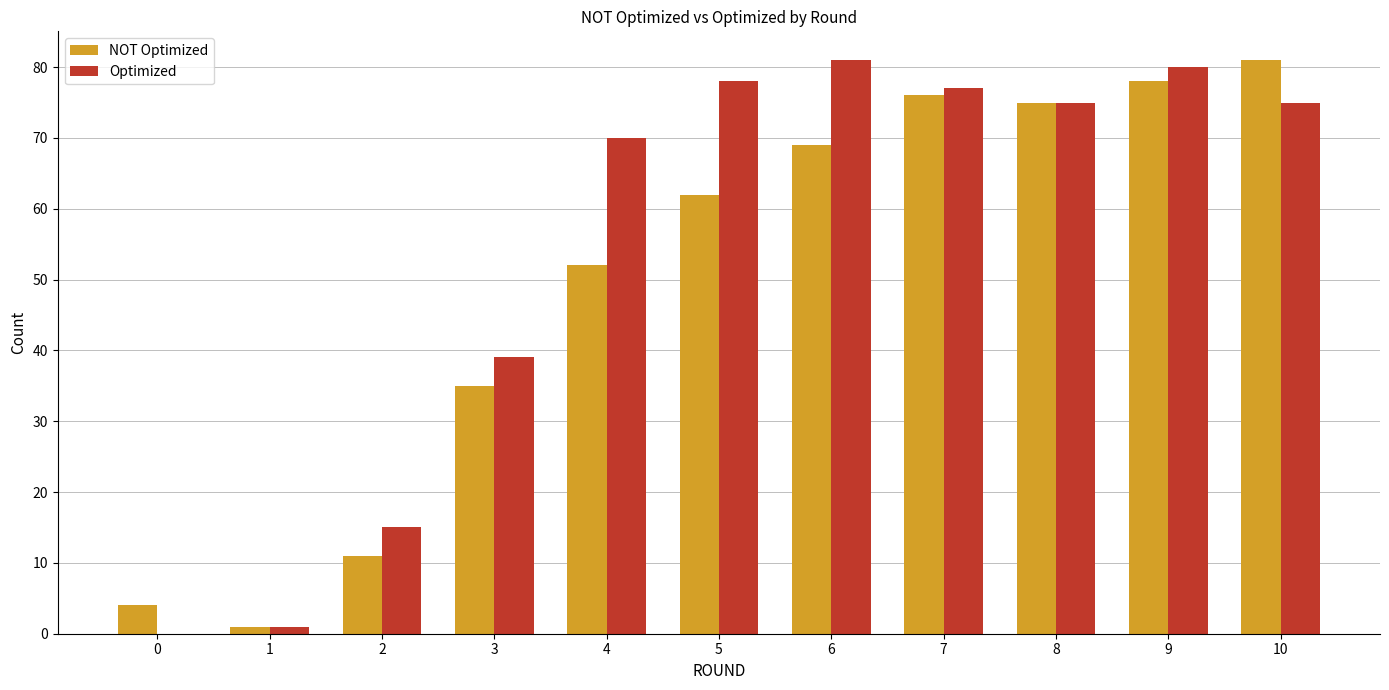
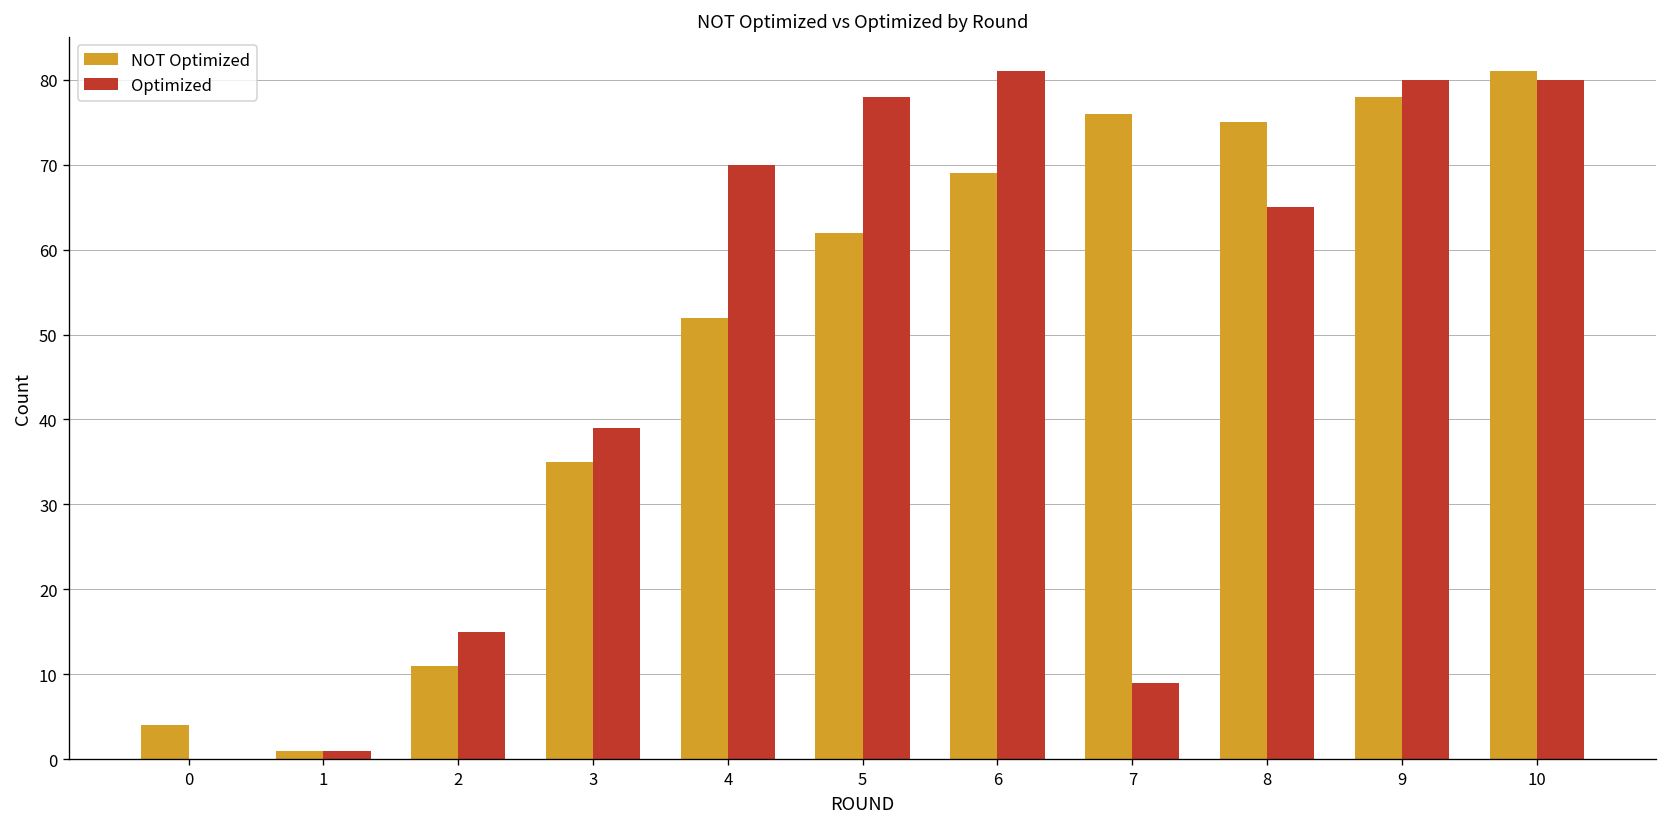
Optimized, 7: 77 -> 9
Optimized, 8: 75 -> 65
Optimized, 10: 75 -> 80
